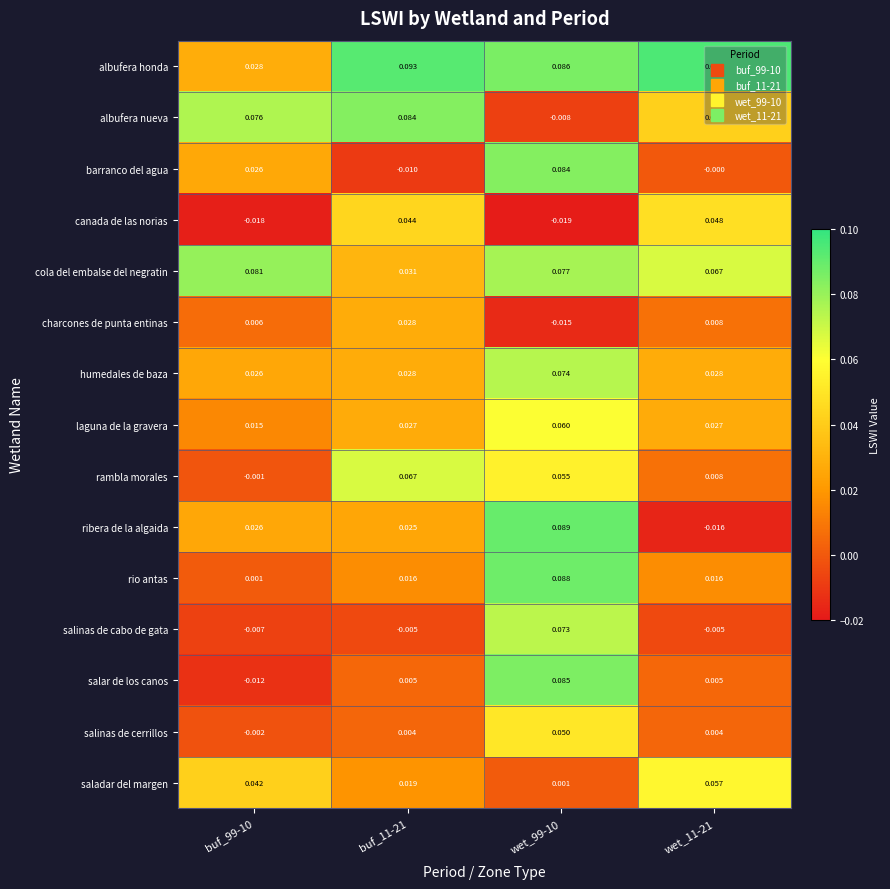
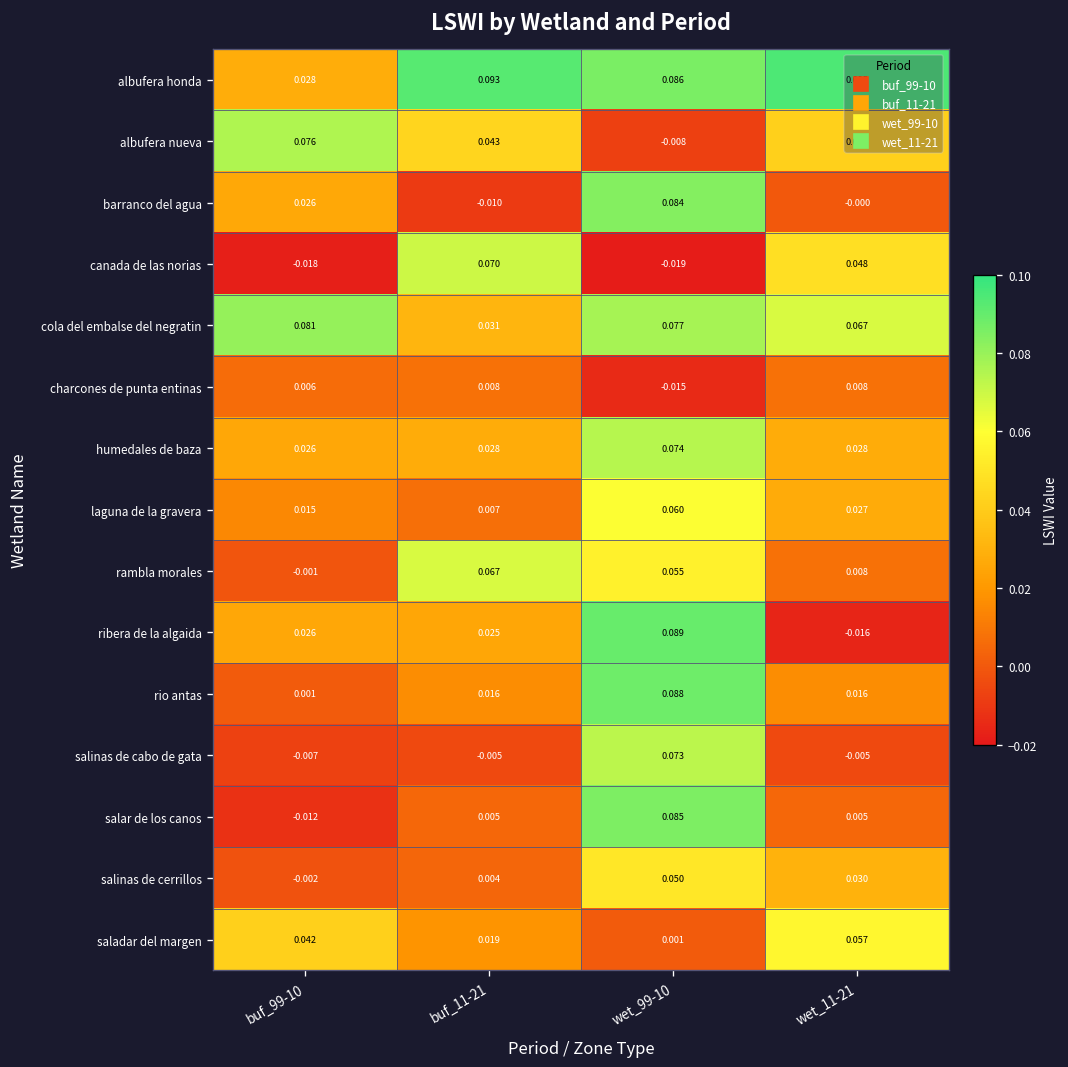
albufera nueva, buf_11-21: 0.084 -> 0.043
canada de las norias, buf_11-21: 0.044 -> 0.070
charcones de punta entinas, buf_11-21: 0.028 -> 0.008
laguna de la gravera, buf_11-21: 0.027 -> 0.007
salinas de cerrillos, wet_11-21: 0.004 -> 0.030
